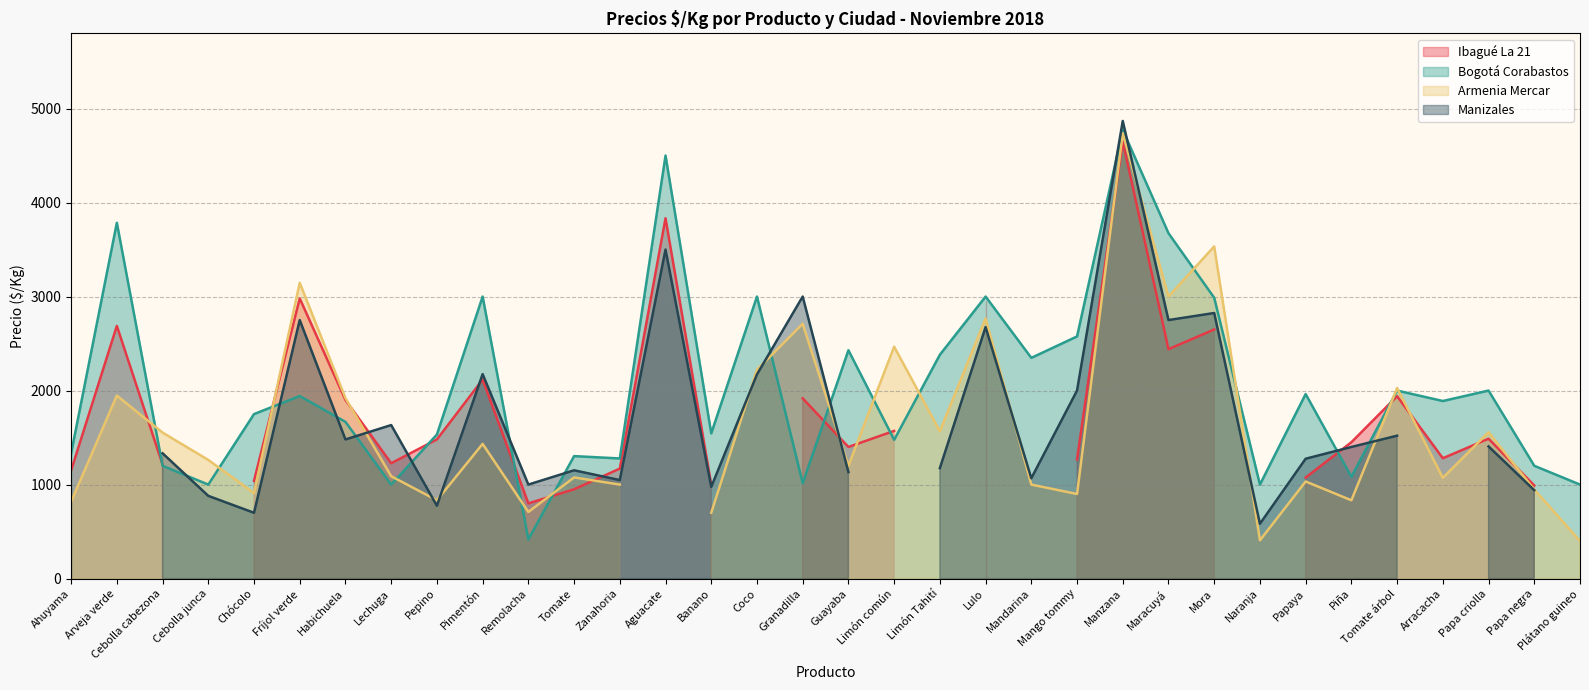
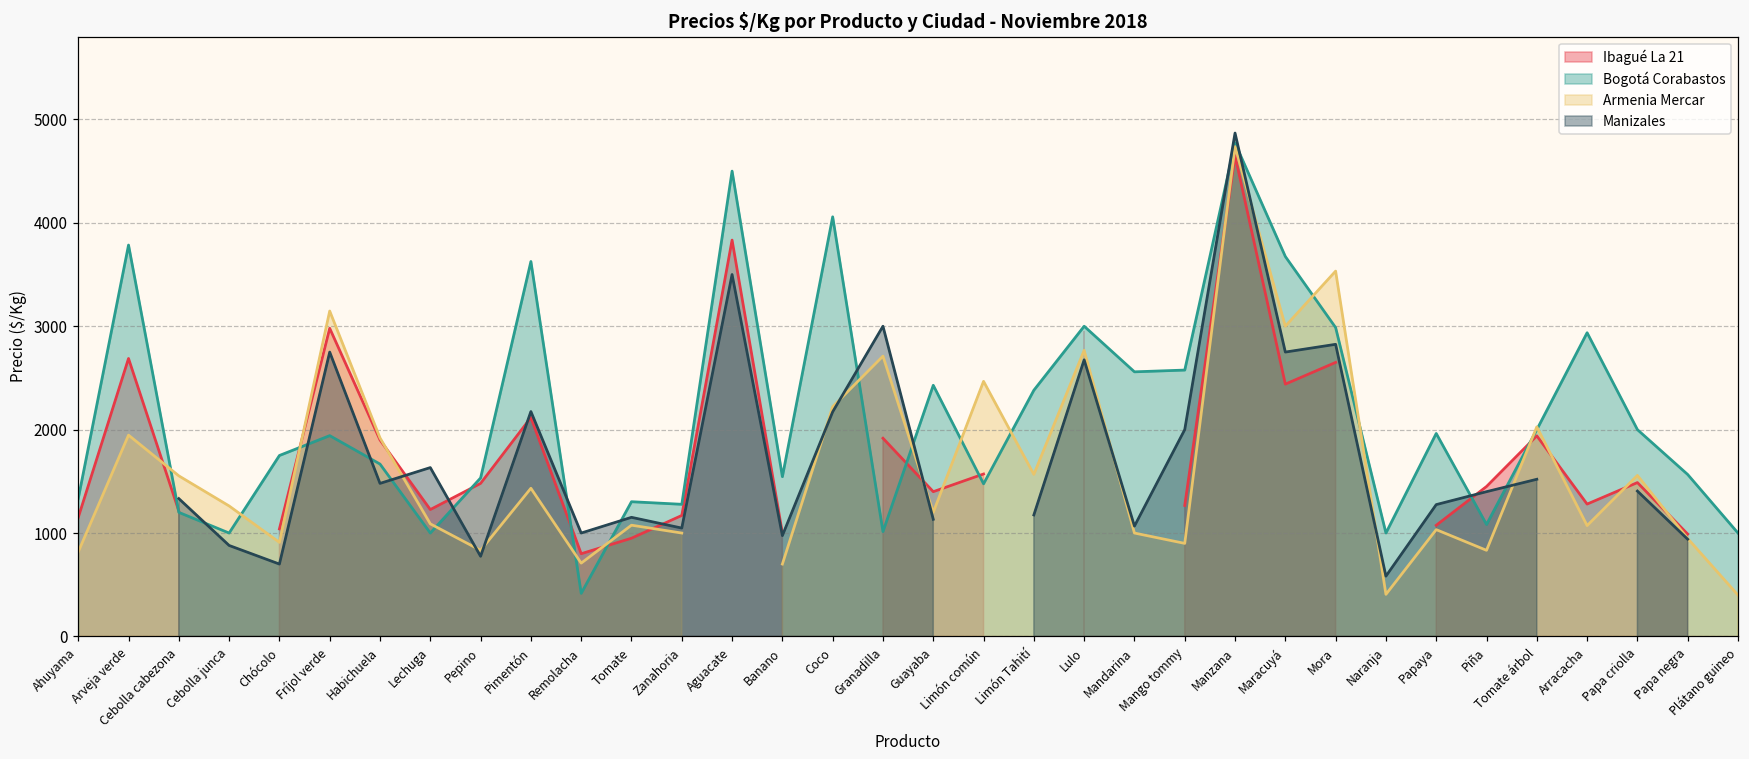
Bogotá Corabastos, Pimentón: 3000 -> 3600
Bogotá Corabastos, Coco: 3000 -> 4100
Bogotá Corabastos, Mandarina: 2300 -> 2600
Bogotá Corabastos, Arracacha: 1900 -> 2900
Bogotá Corabastos, Papa negra: 1200 -> 1600
